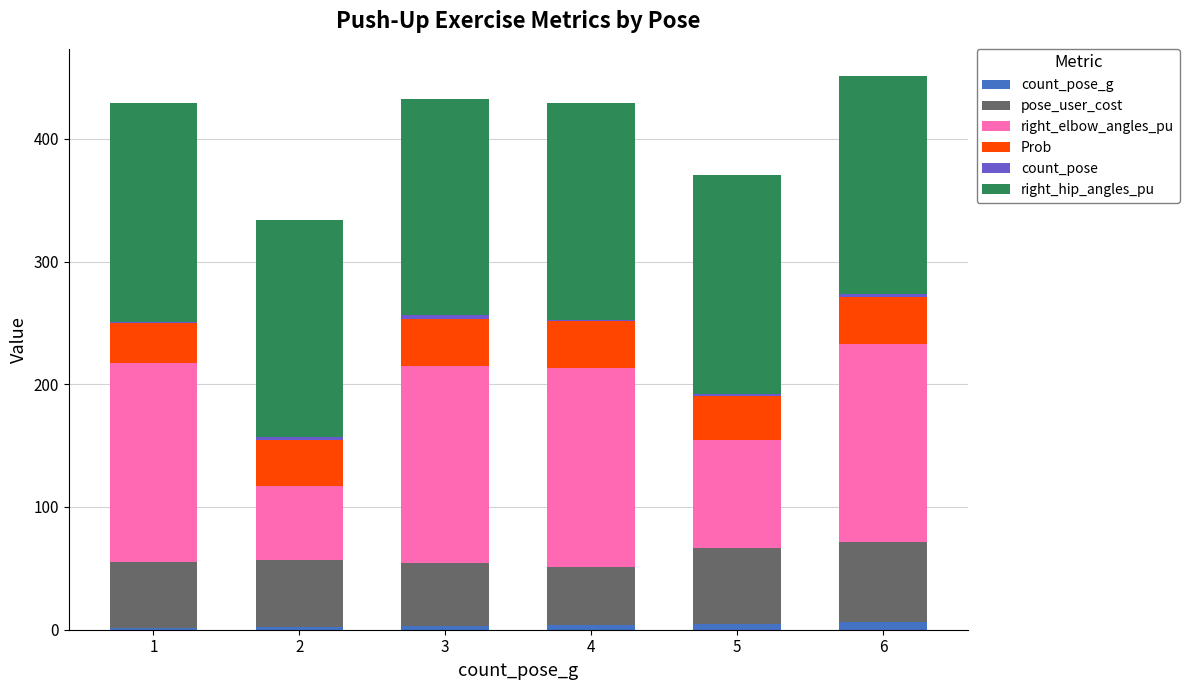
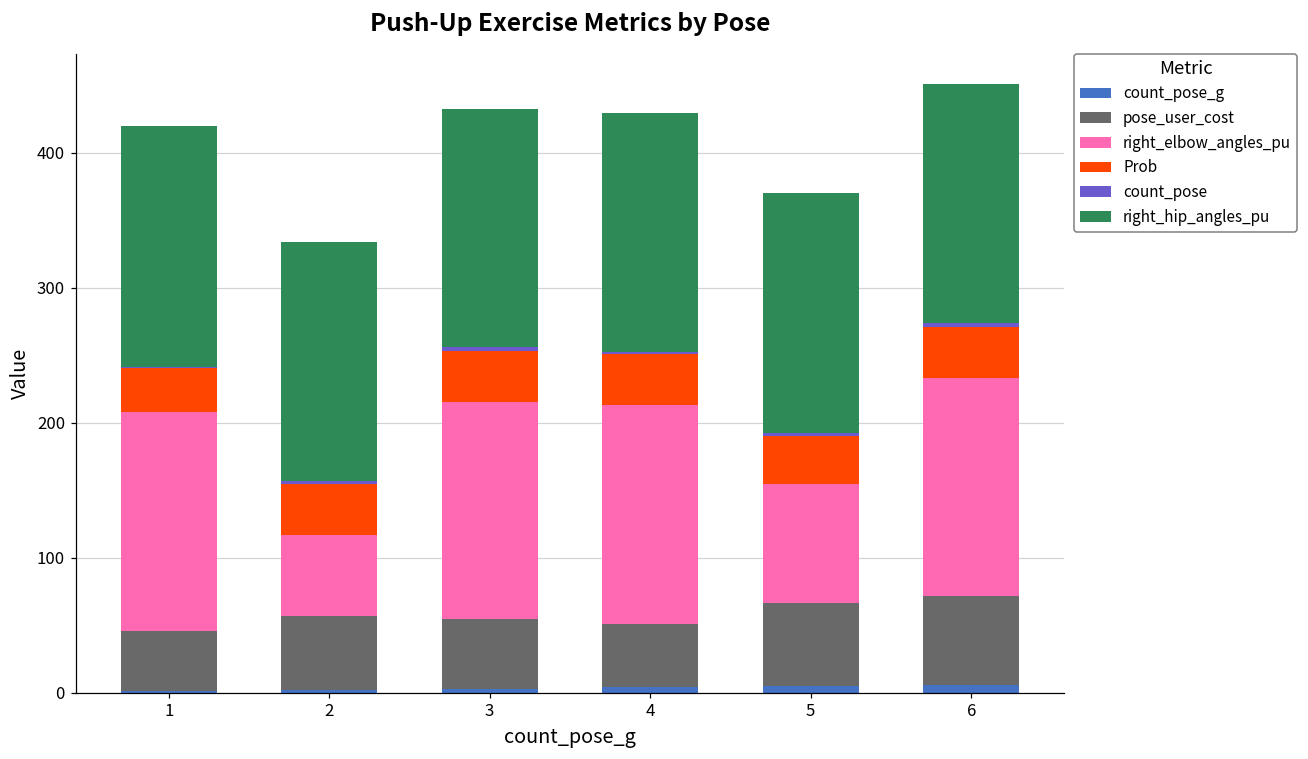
pose_user_cost, 1: 54 -> 45
